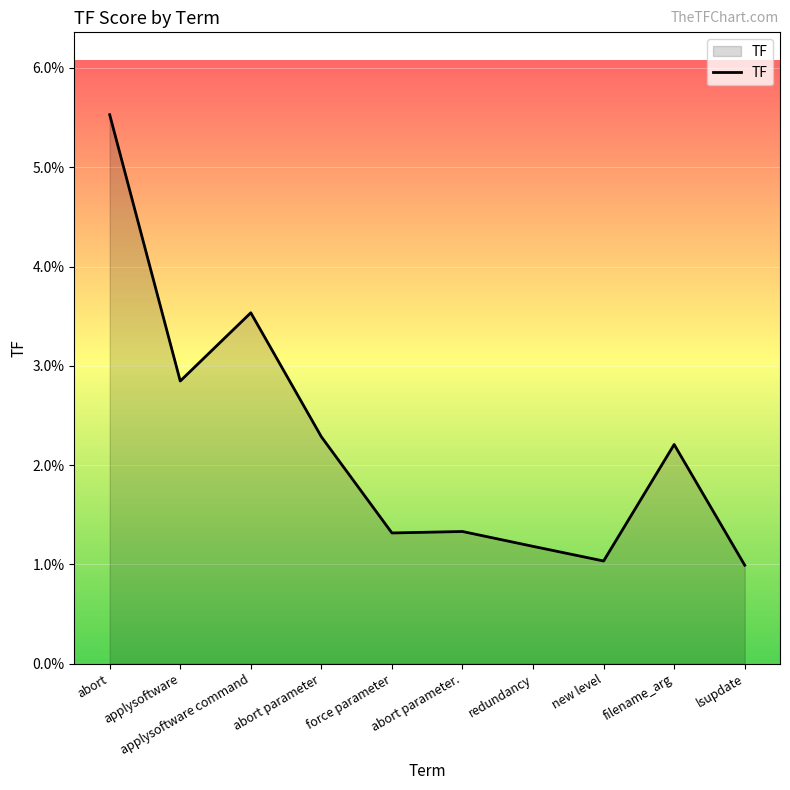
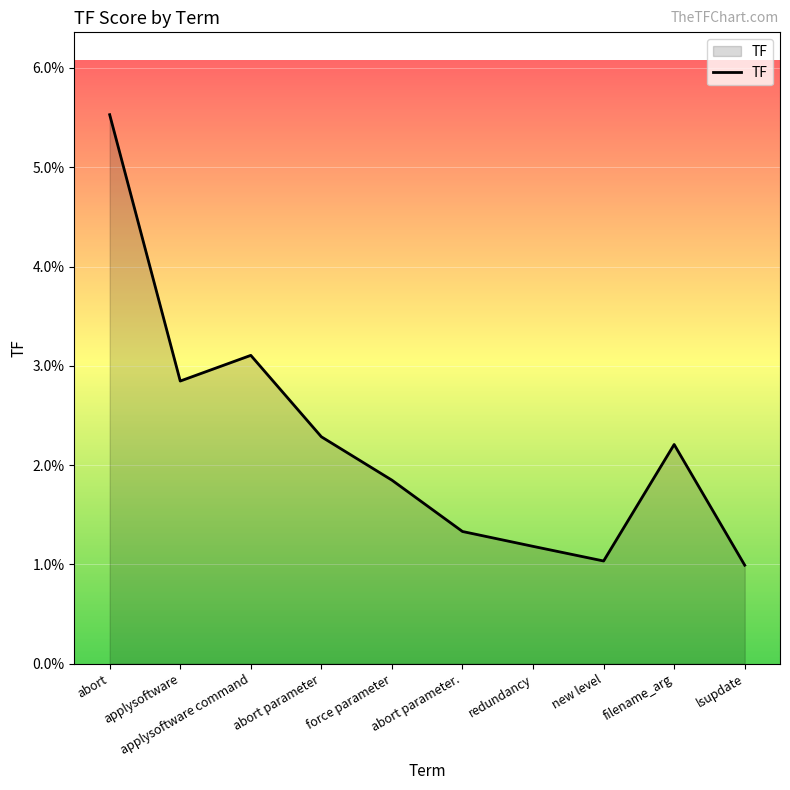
applysoftware command: 3.5% -> 3.1%
force parameter: 1.3% -> 1.8%
